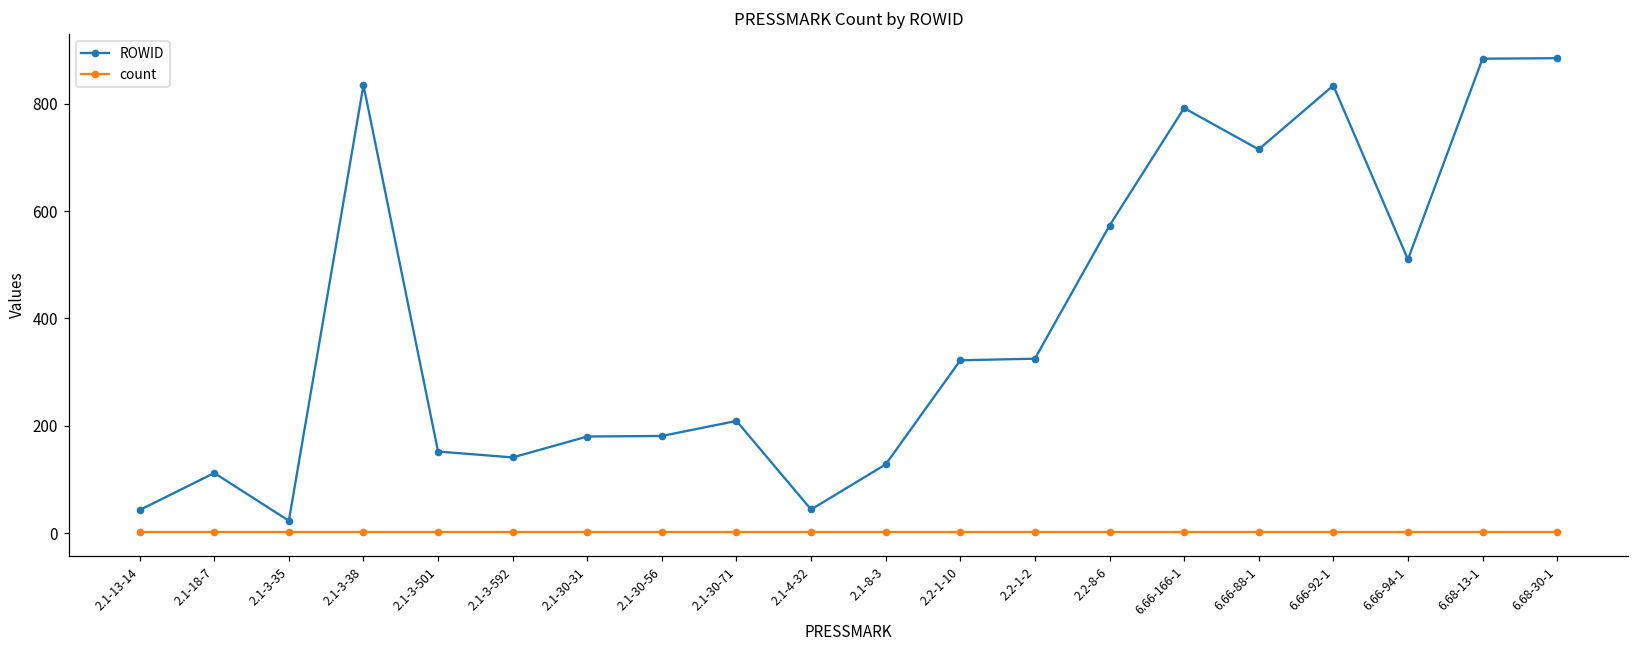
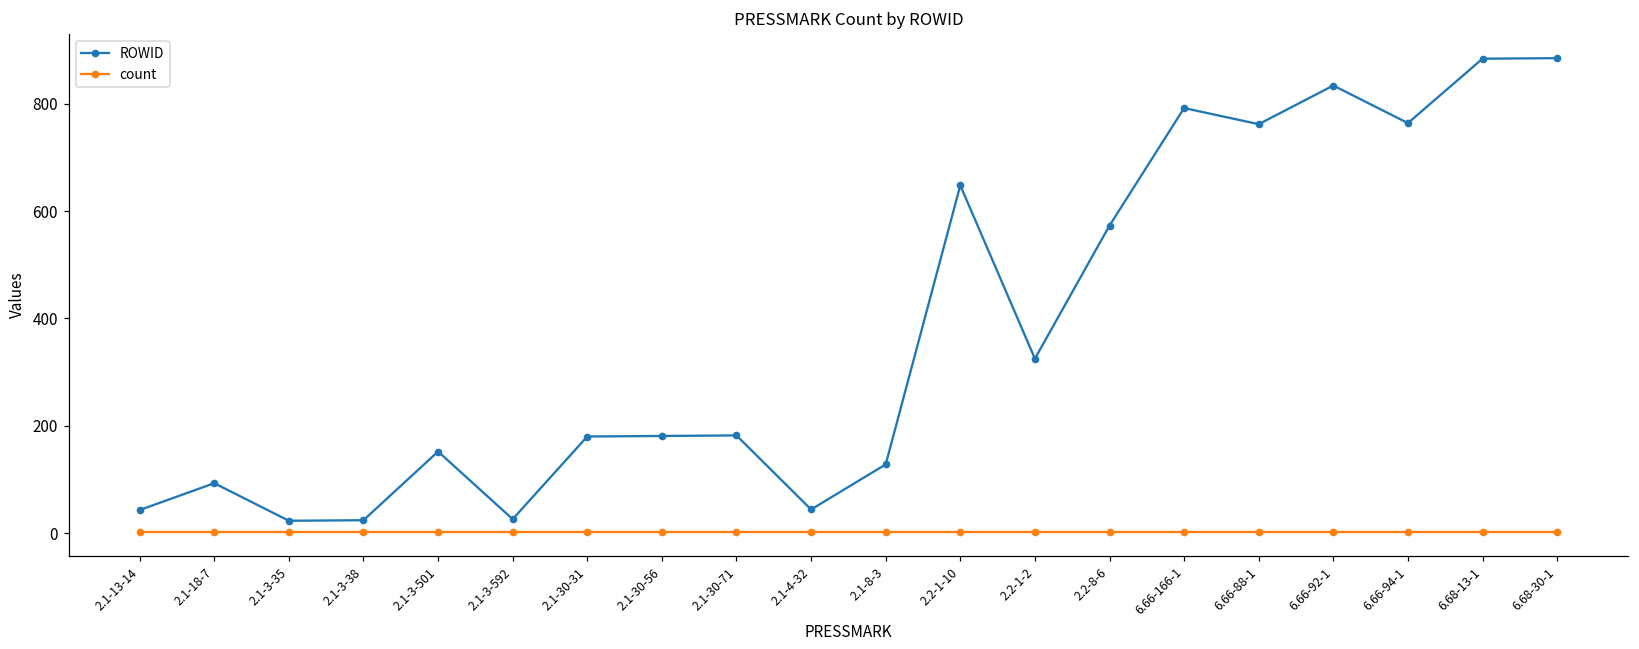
ROWID, 2.1-18-7: 110 -> 90
ROWID, 2.1-3-38: 840 -> 20
ROWID, 2.1-3-592: 140 -> 30
ROWID, 2.1-30-71: 210 -> 180
ROWID, 2.2-1-10: 320 -> 650
ROWID, 6.66-88-1: 720 -> 760
ROWID, 6.66-94-1: 510 -> 760
